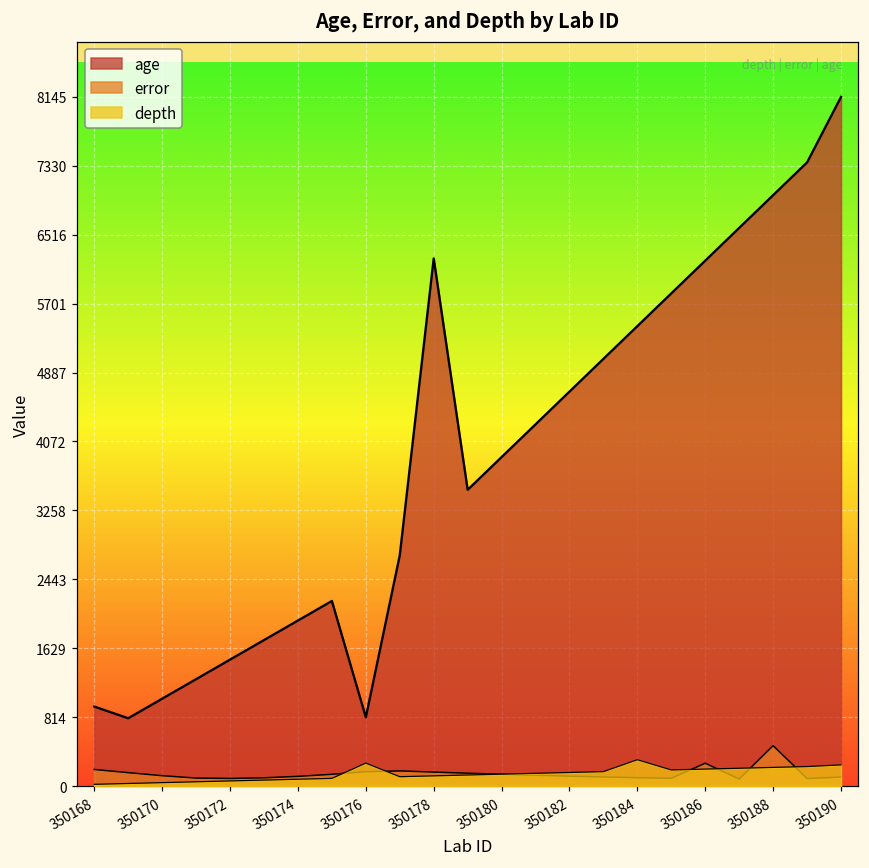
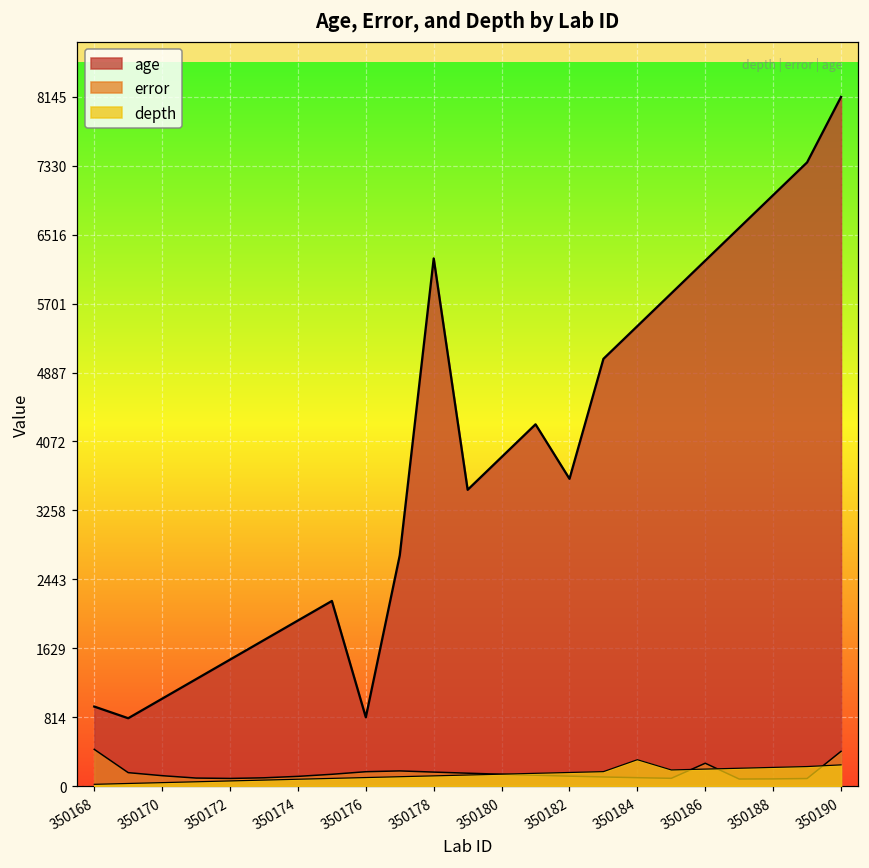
error, 350168: 200 -> 400
depth, 350176: 300 -> 100
age, 350182: 4700 -> 3600
error, 350188: 500 -> 100
error, 350190: 100 -> 400
